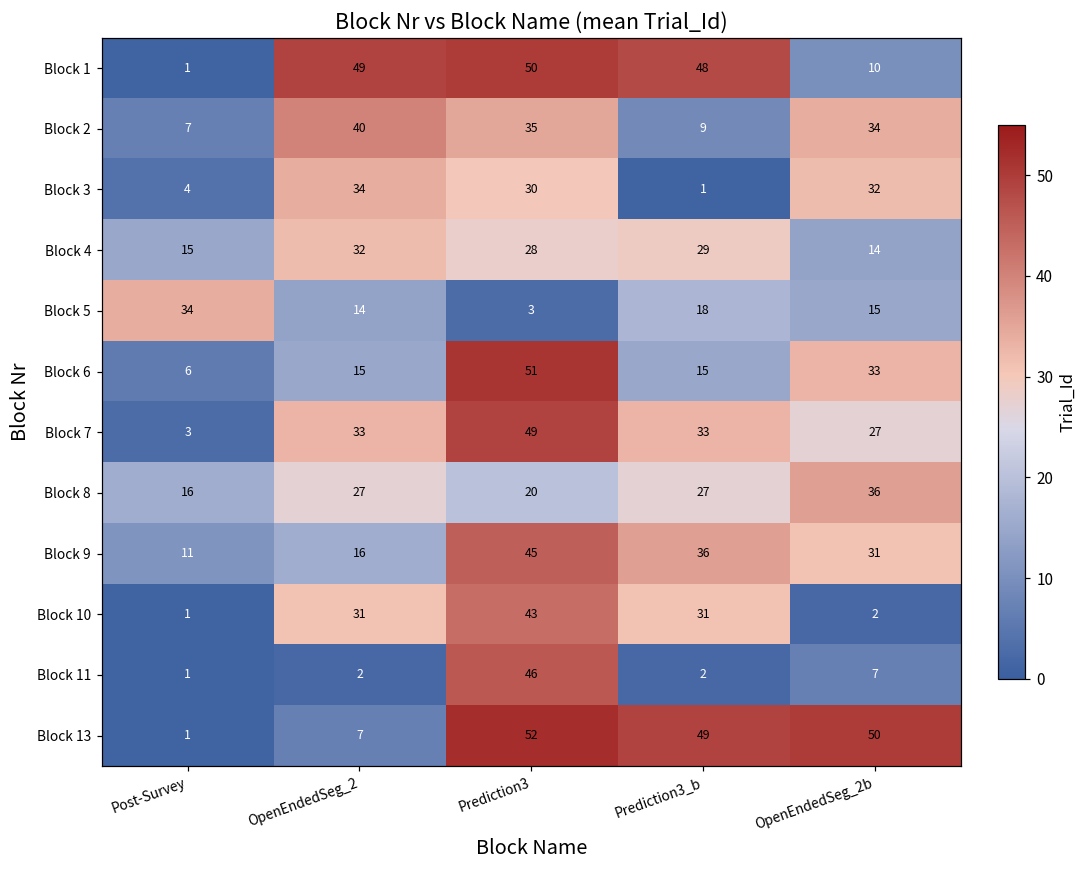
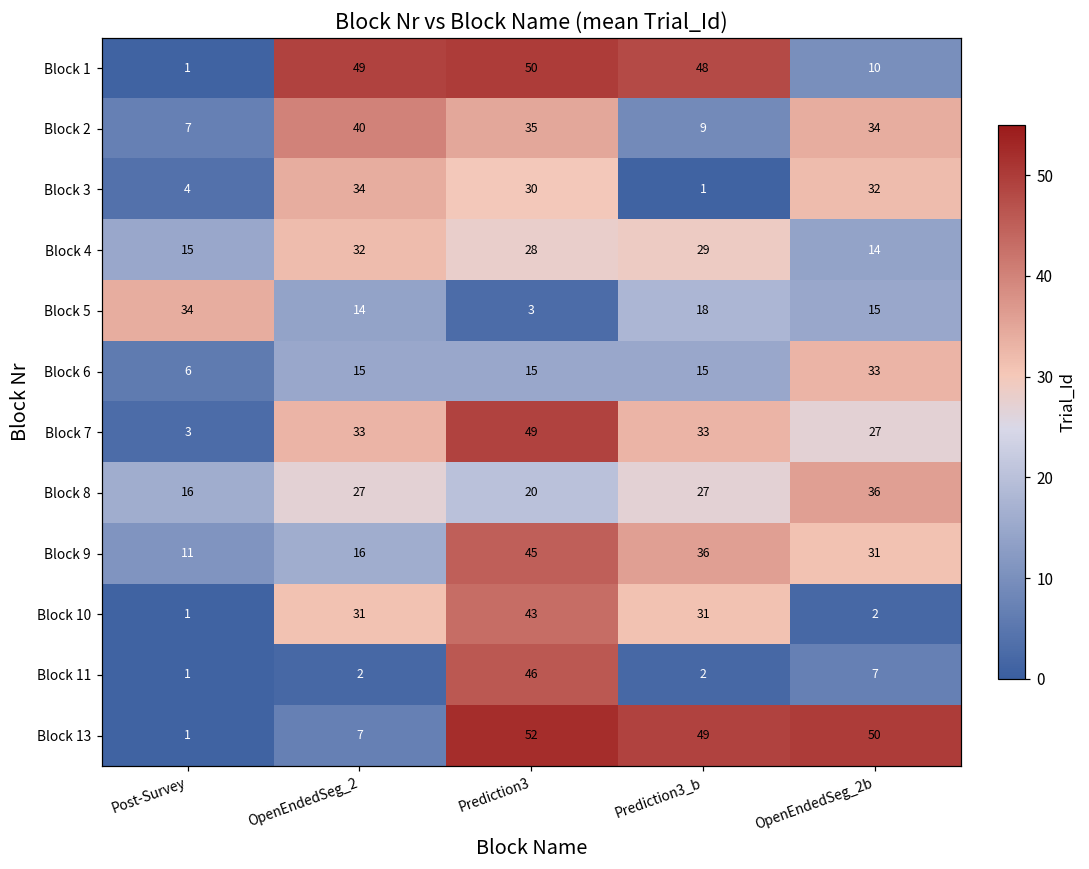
Block 6, Prediction3: 51 -> 15
